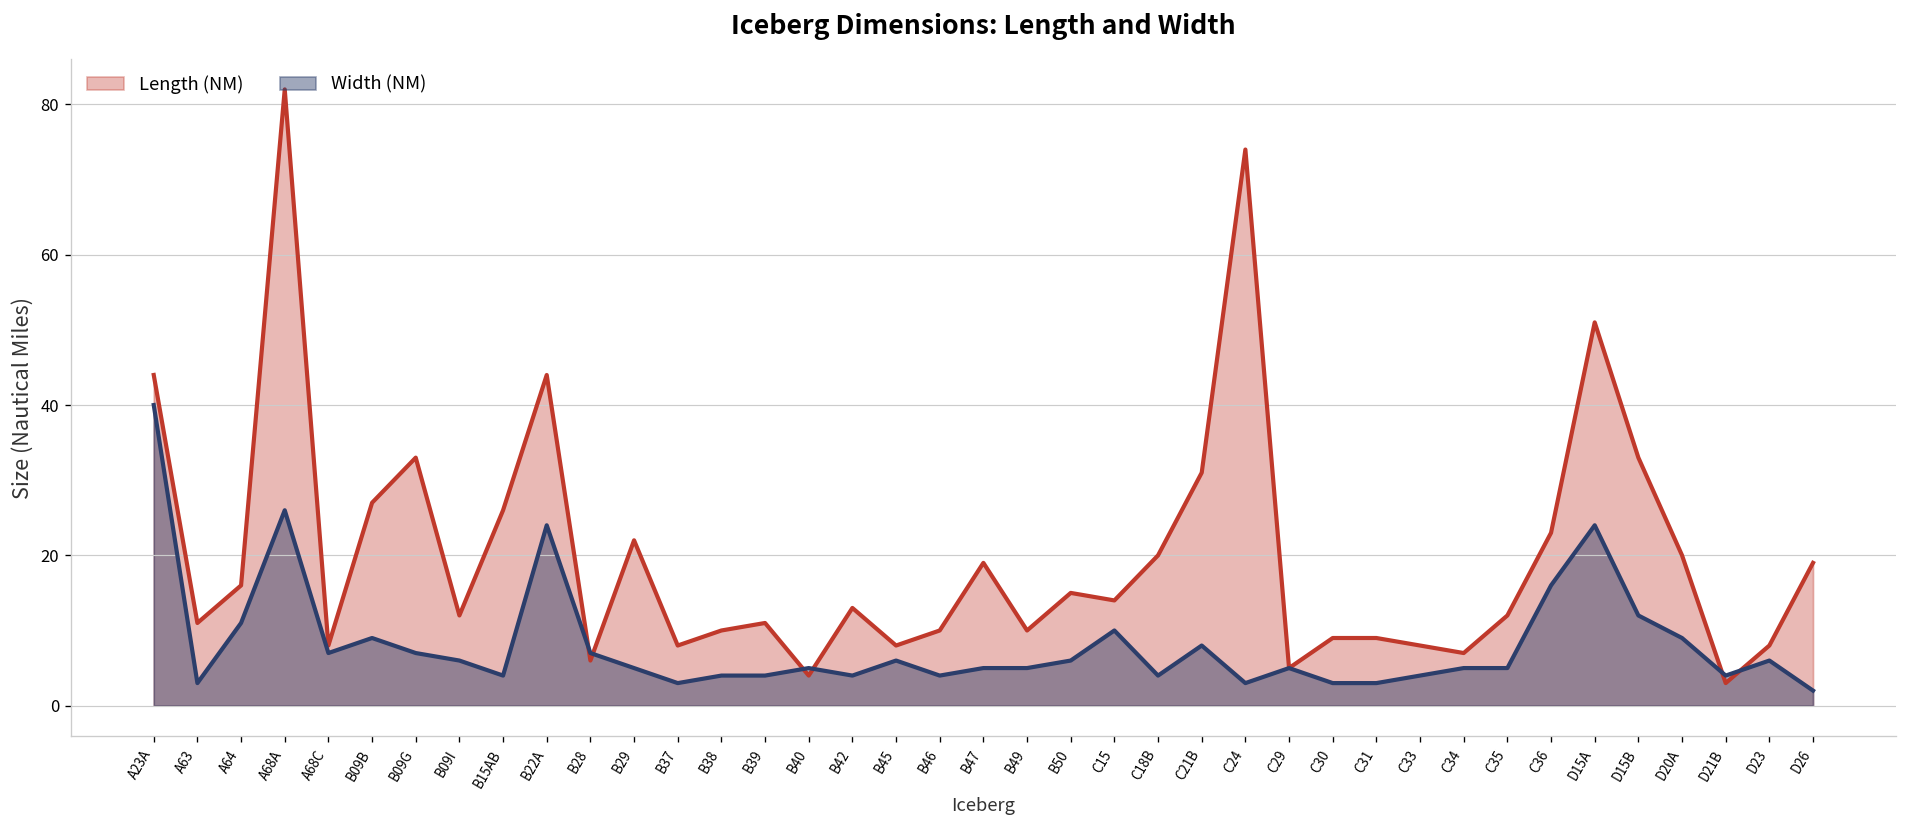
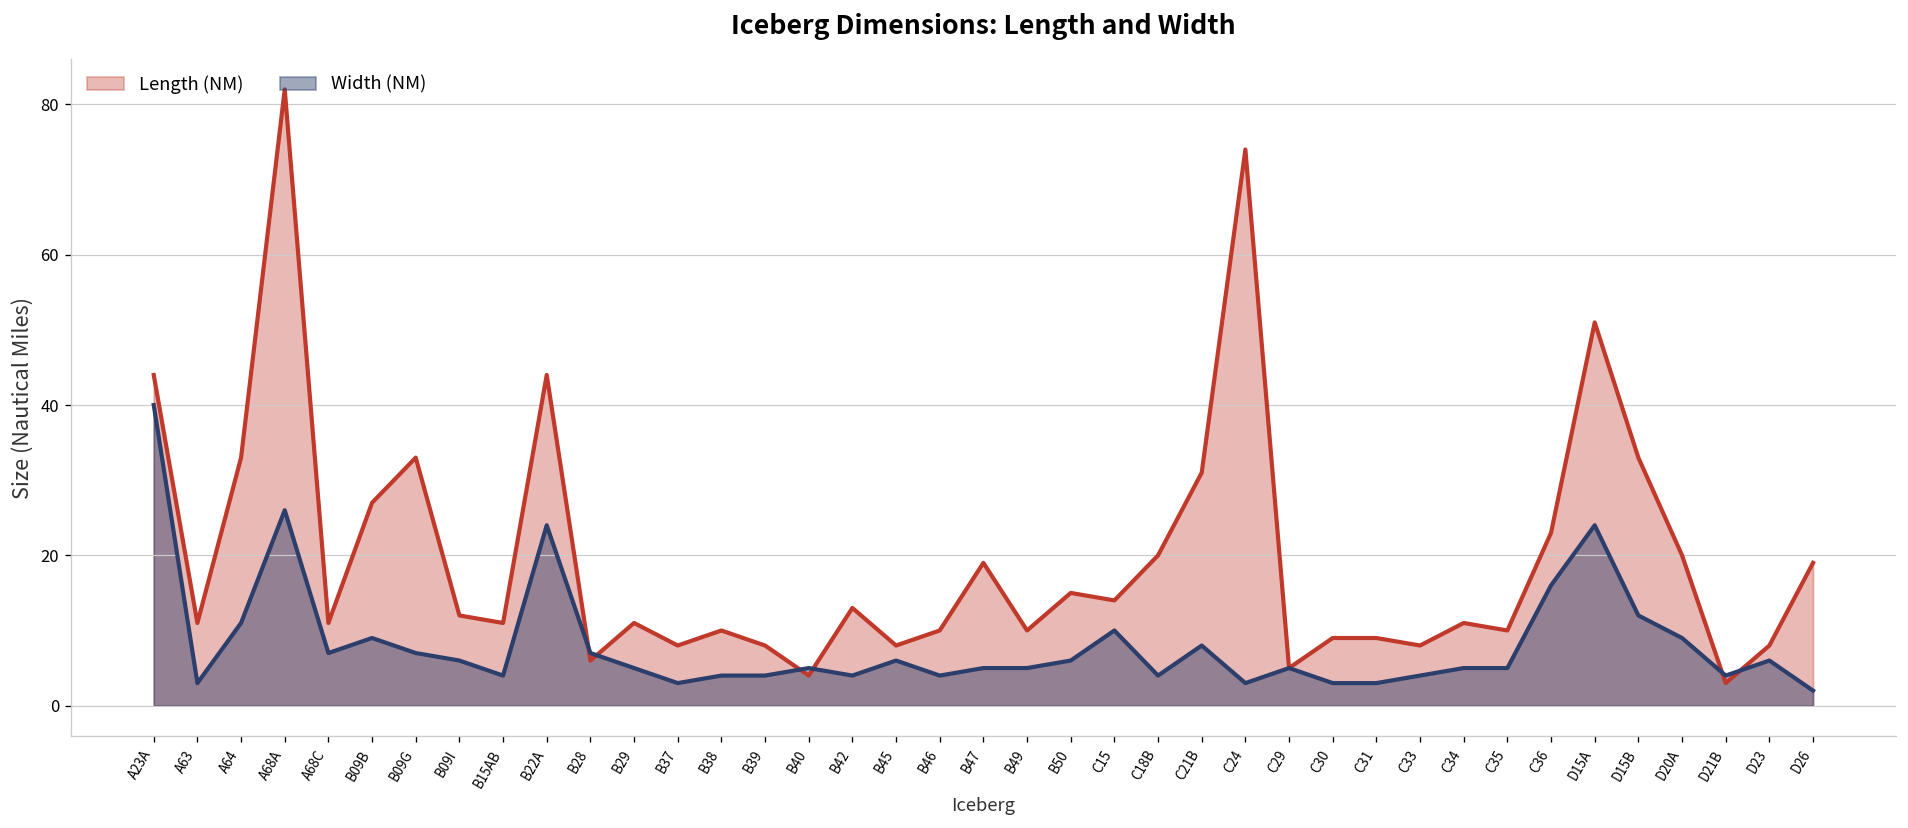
Length (NM), A64: 16 -> 33
Length (NM), A68C: 8 -> 11
Length (NM), B15AB: 26 -> 11
Length (NM), B29: 22 -> 11
Length (NM), B39: 11 -> 8
Length (NM), C34: 7 -> 11
Length (NM), C35: 12 -> 10
